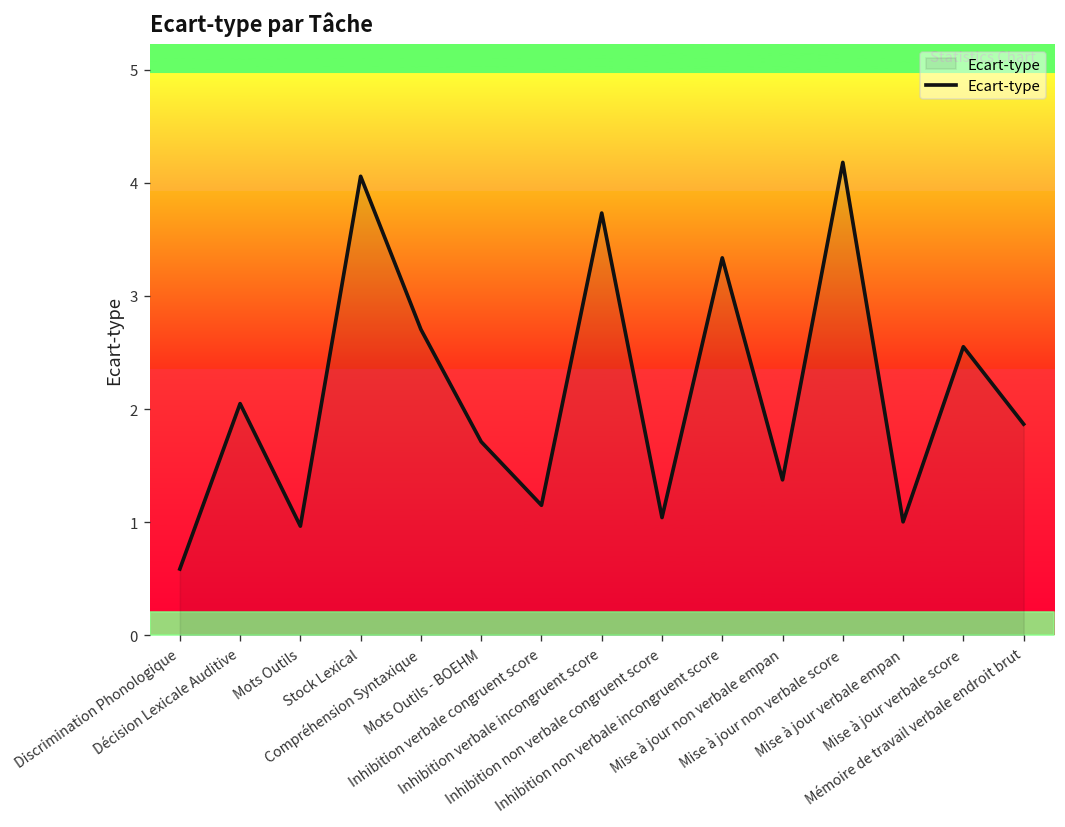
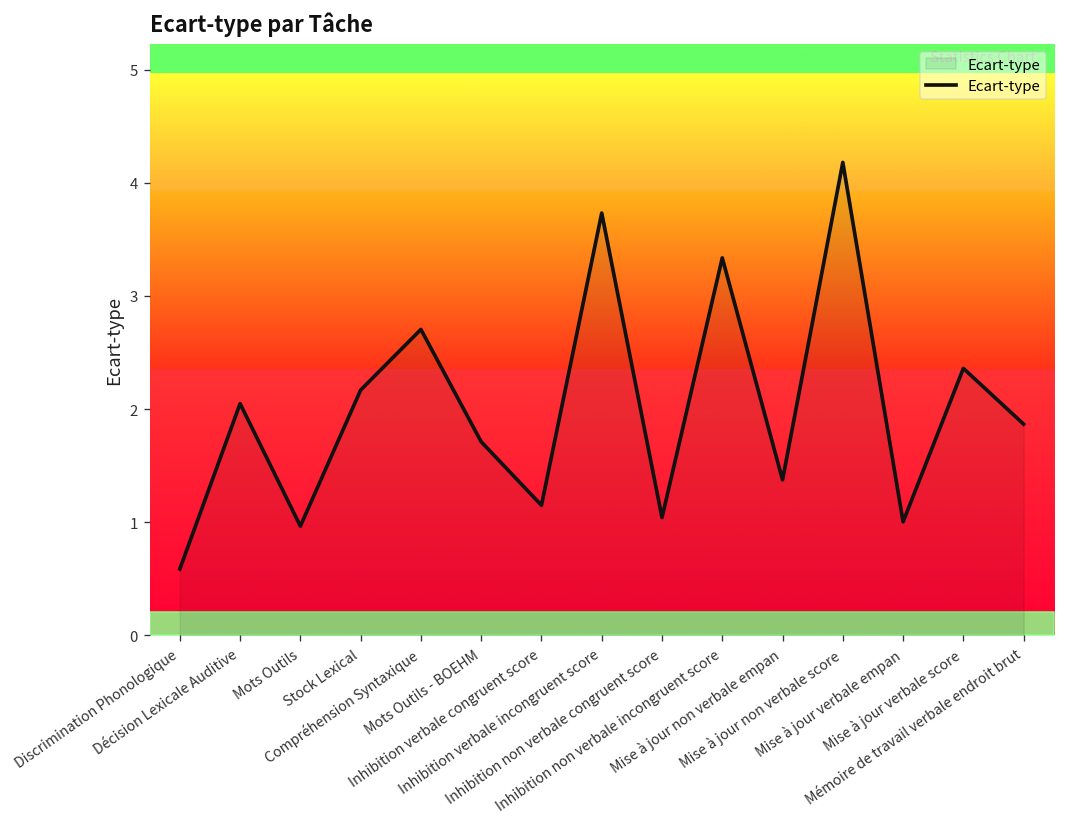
Ecart-type, Stock Lexical: 4.1 -> 2.2
Ecart-type, Mise à jour verbale score: 2.6 -> 2.4
